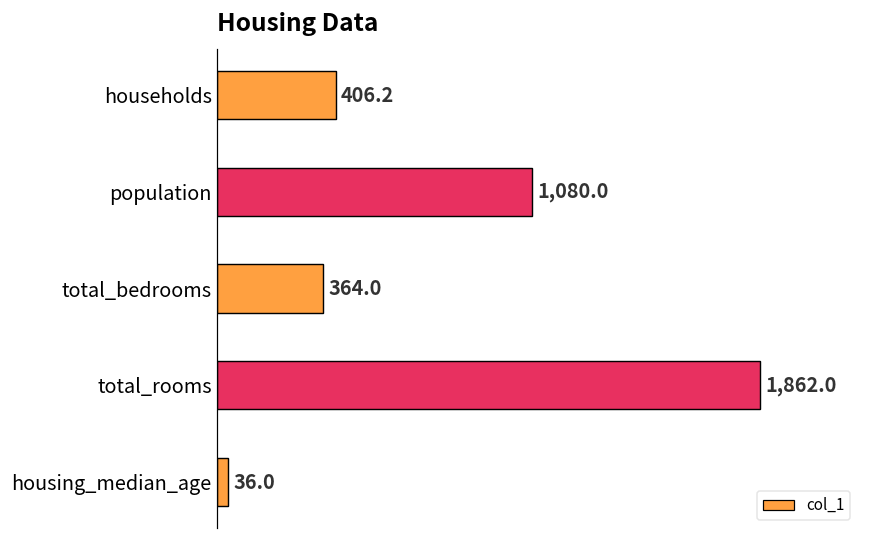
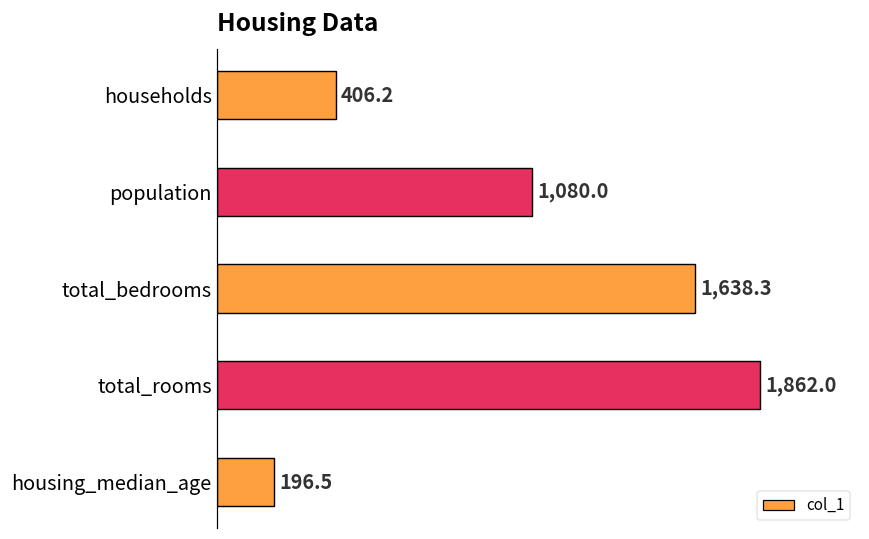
total_bedrooms: 364.0 -> 1,638.3
housing_median_age: 36.0 -> 196.5
